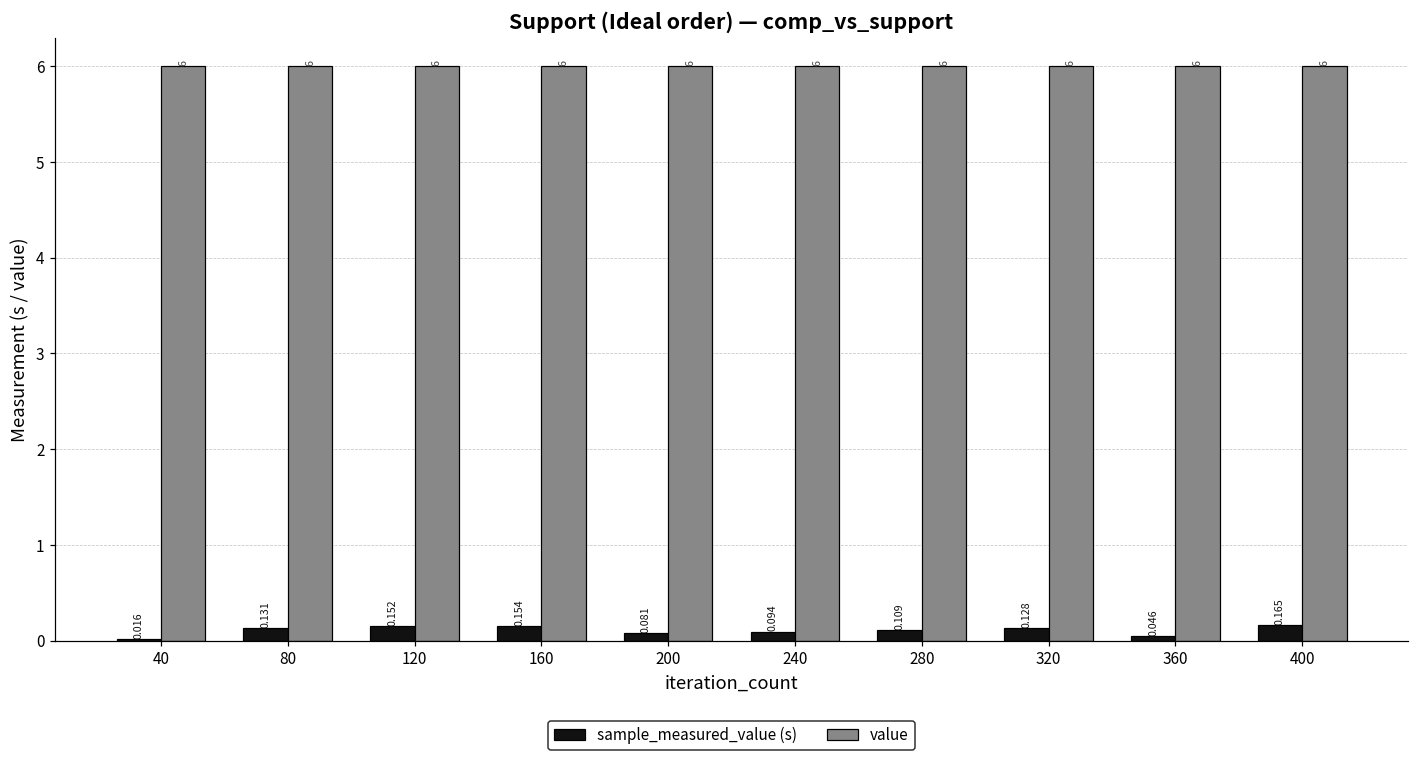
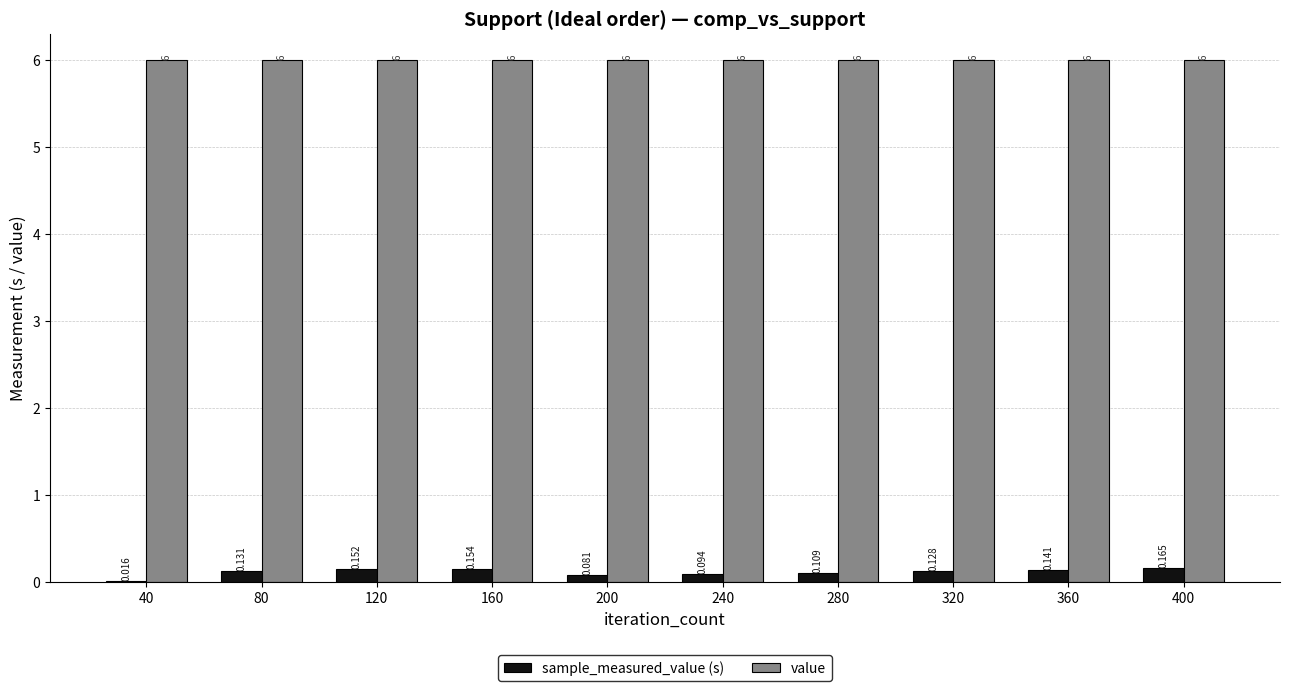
sample_measured_value (s), 360: 0.046 -> 0.141
